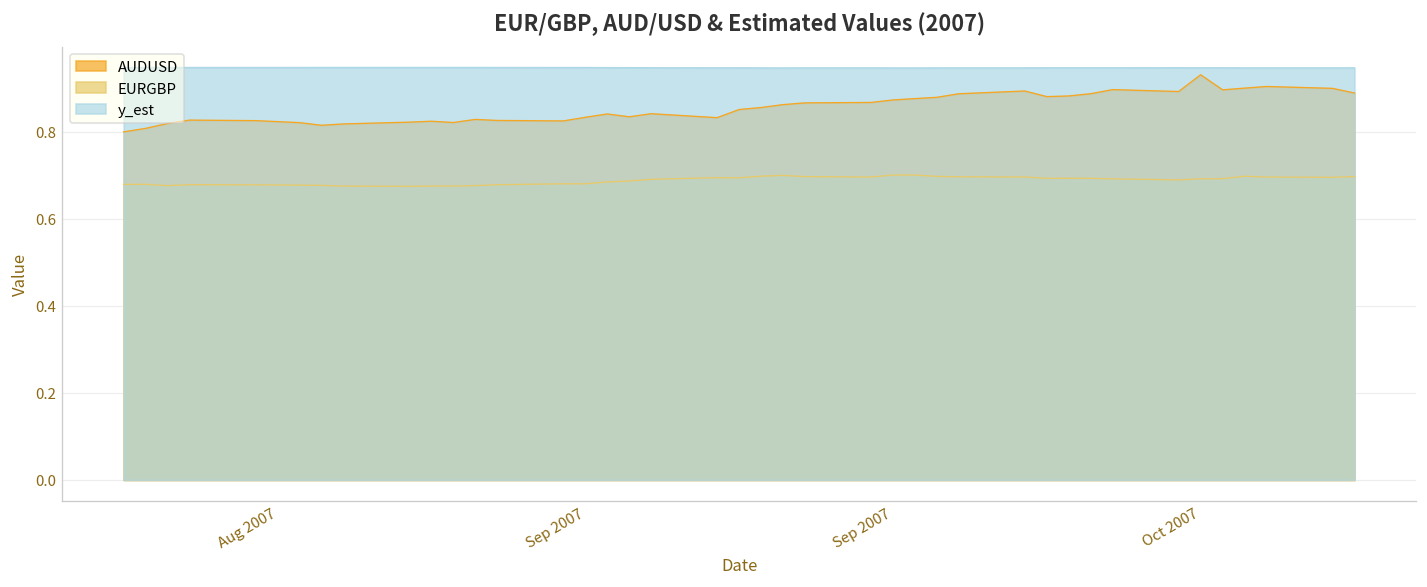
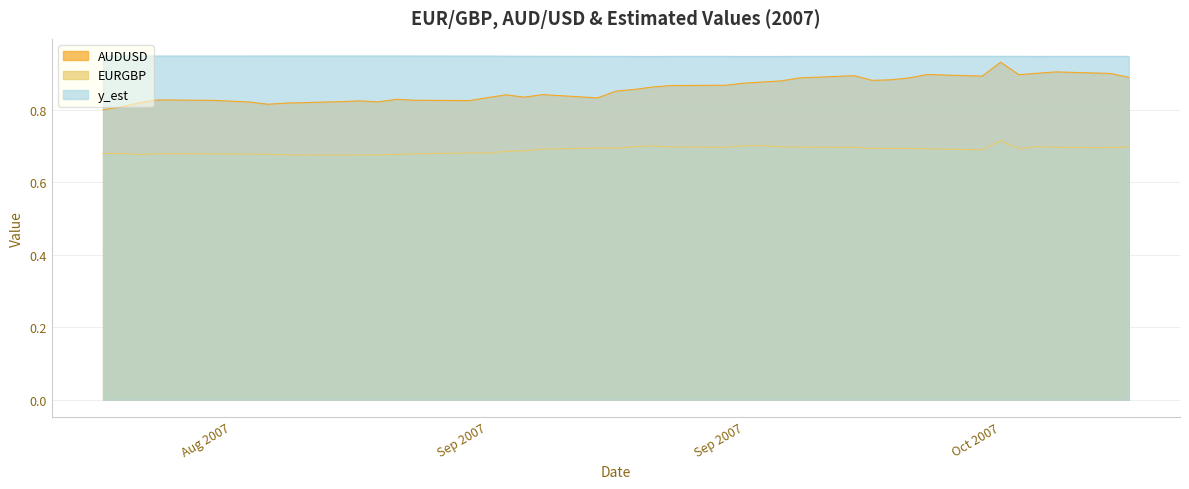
EURGBP, Oct 2007: 0.69 -> 0.71
